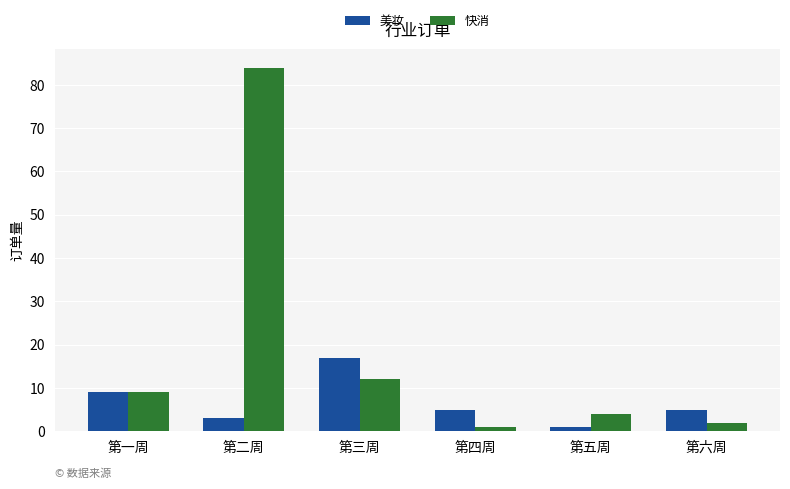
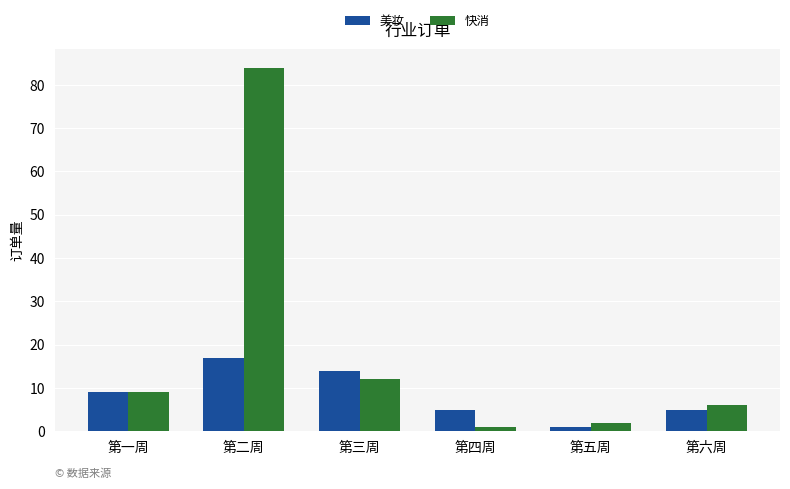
美妆, 第二周: 3 -> 17
美妆, 第三周: 17 -> 14
快消, 第五周: 4 -> 2
快消, 第六周: 2 -> 6
